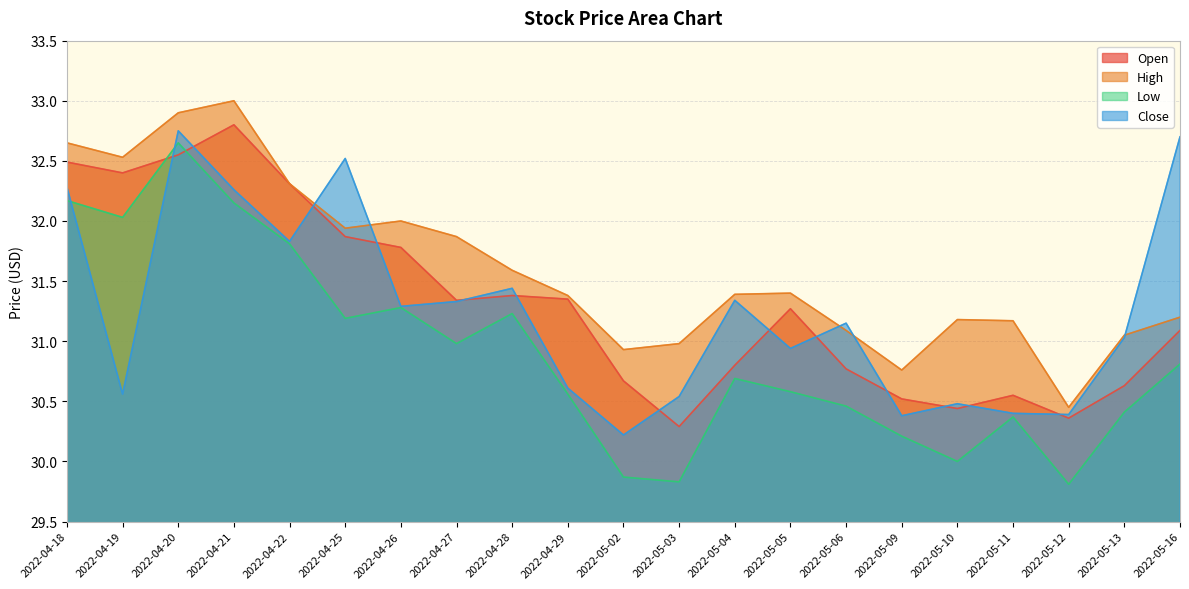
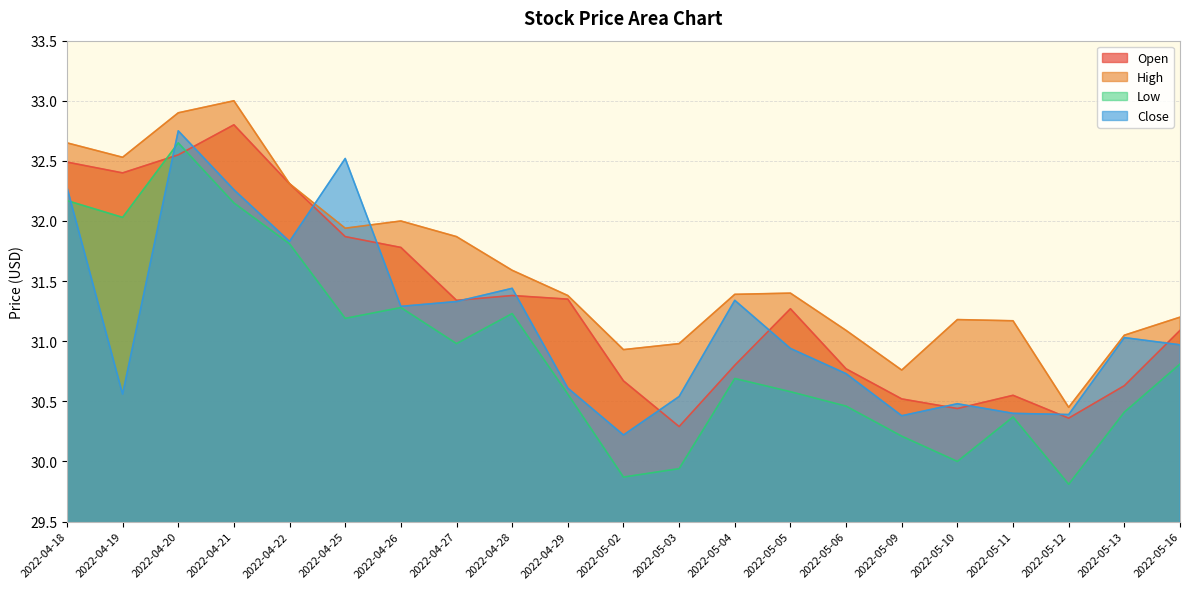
Low, 2022-05-03: 29.83 -> 29.94
Close, 2022-05-06: 31.15 -> 30.73
Close, 2022-05-16: 32.70 -> 30.97
